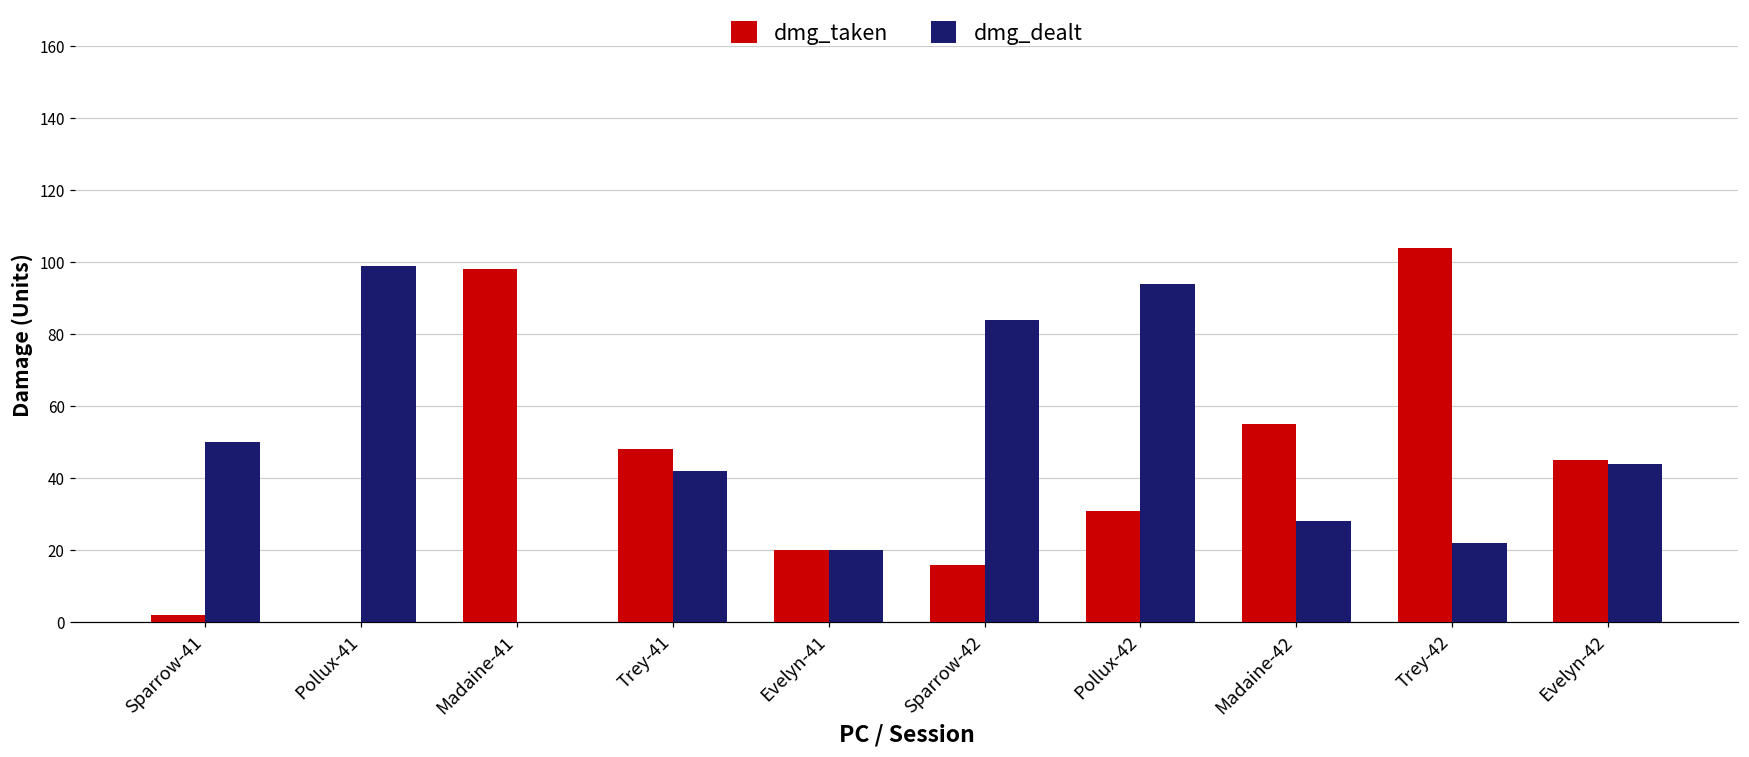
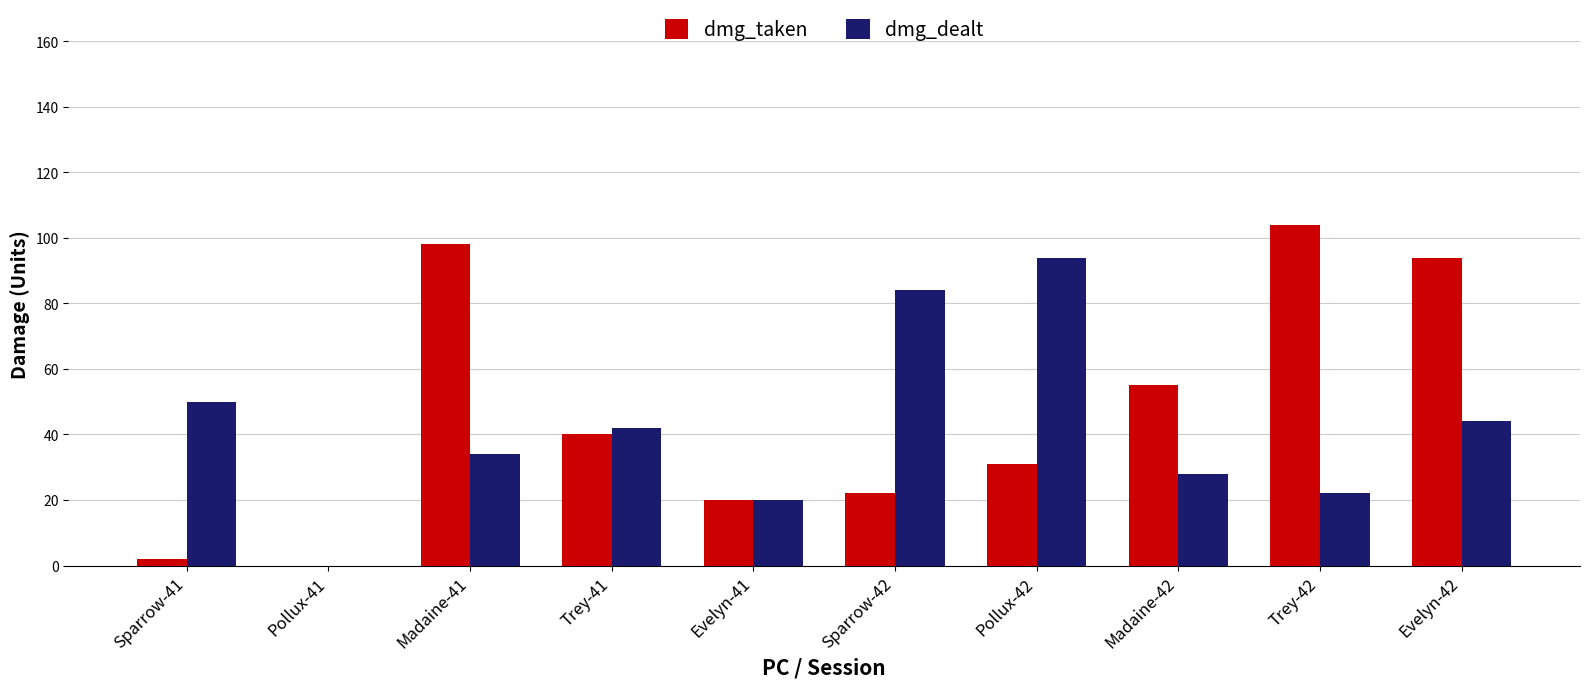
dmg_dealt, Pollux-41: 99 -> 0
dmg_dealt, Madaine-41: 0 -> 34
dmg_taken, Trey-41: 48 -> 40
dmg_taken, Sparrow-42: 16 -> 22
dmg_taken, Evelyn-42: 45 -> 94
